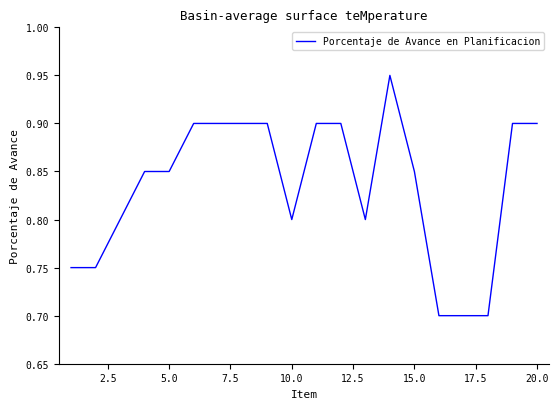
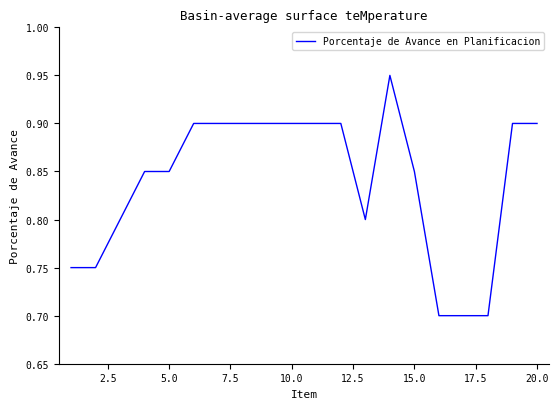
10.0: 0.8 -> 0.9
